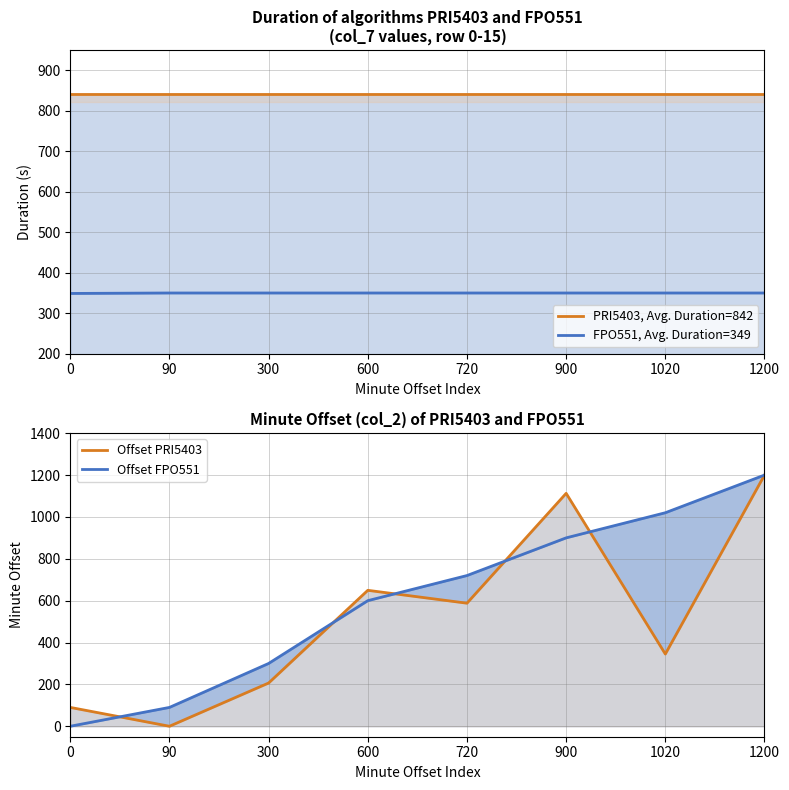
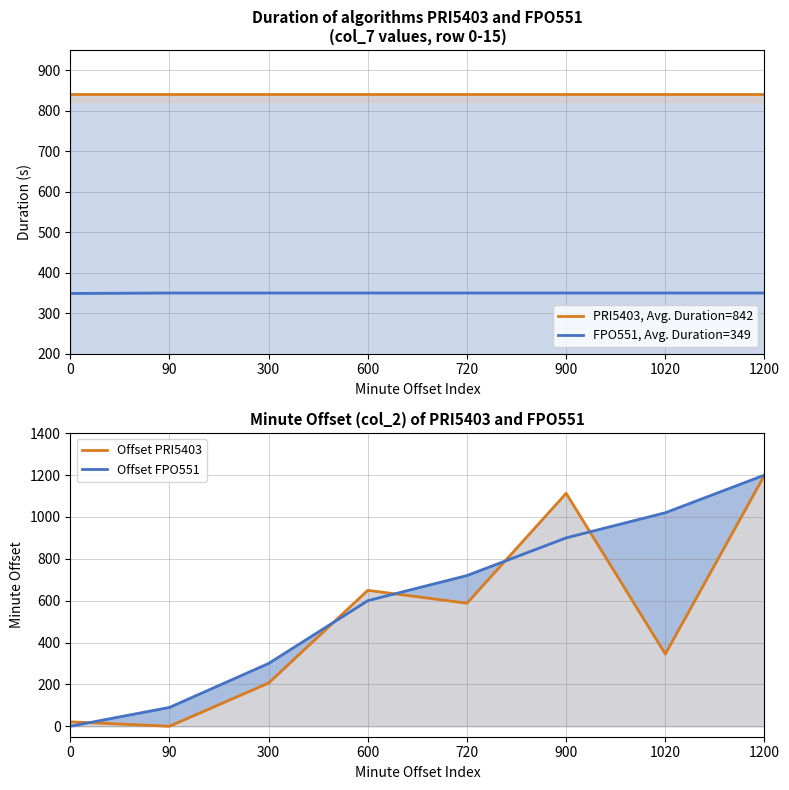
Minute Offset (col_2) of PRI5403 and FPO551, Offset PRI5403, 0: 90 -> 20
